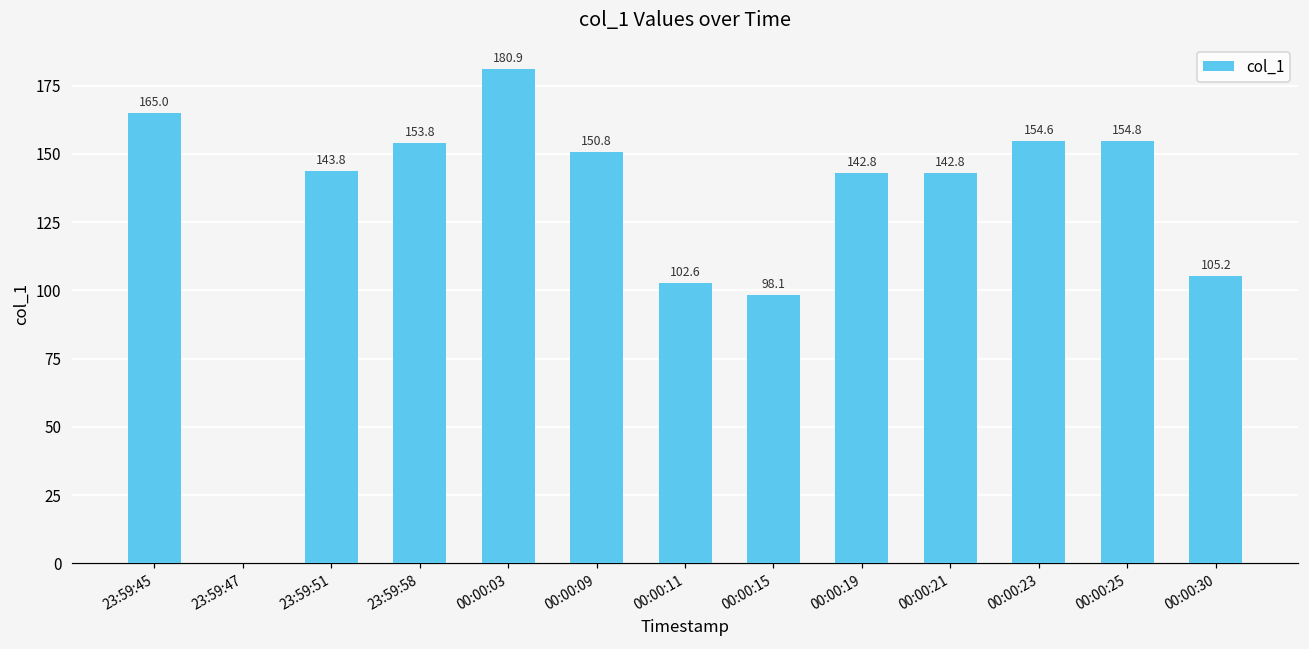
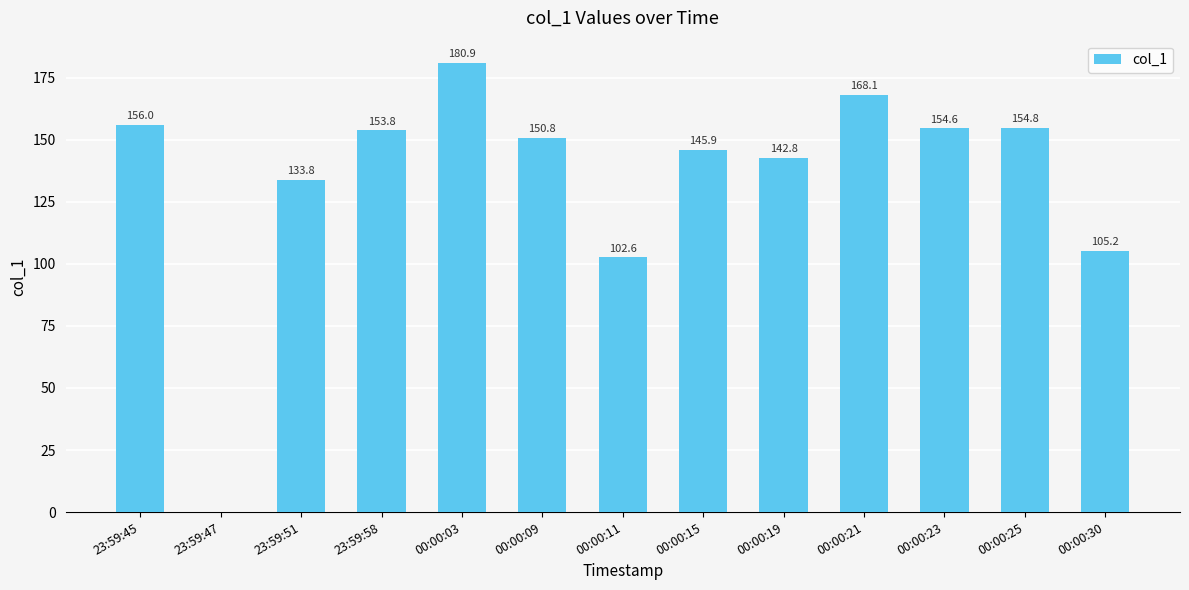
23:59:45: 165.0 -> 156.0
23:59:51: 143.8 -> 133.8
00:00:15: 98.1 -> 145.9
00:00:21: 142.8 -> 168.1
